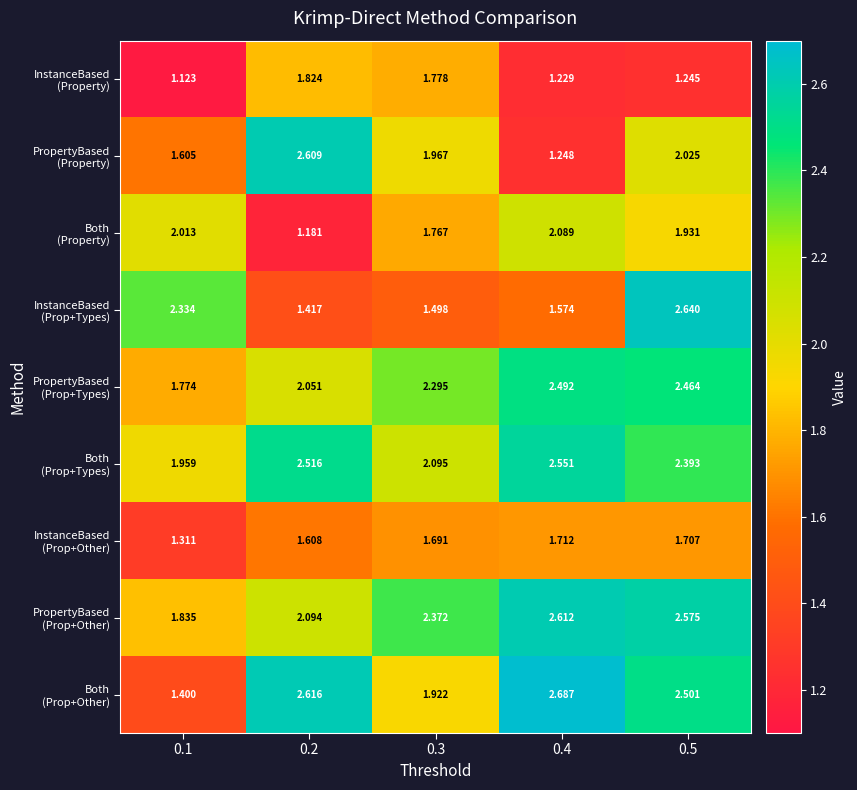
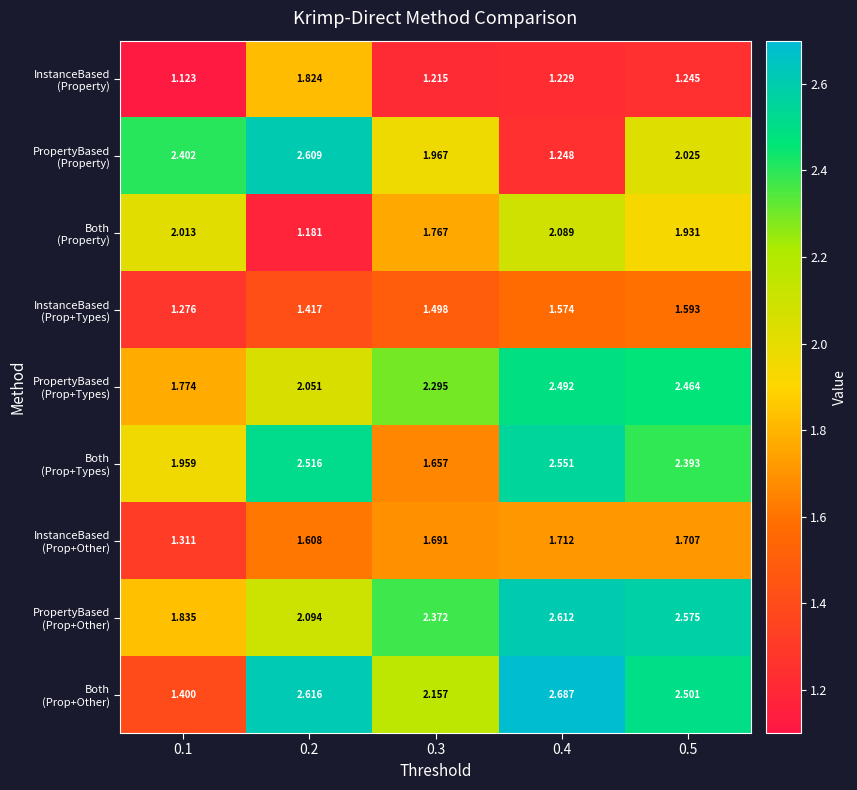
InstanceBased (Property), 0.3: 1.778 -> 1.215
PropertyBased (Property), 0.1: 1.605 -> 2.402
InstanceBased (Prop+Types), 0.1: 2.334 -> 1.276
InstanceBased (Prop+Types), 0.5: 2.640 -> 1.593
Both (Prop+Types), 0.3: 2.095 -> 1.657
Both (Prop+Other), 0.3: 1.922 -> 2.157
